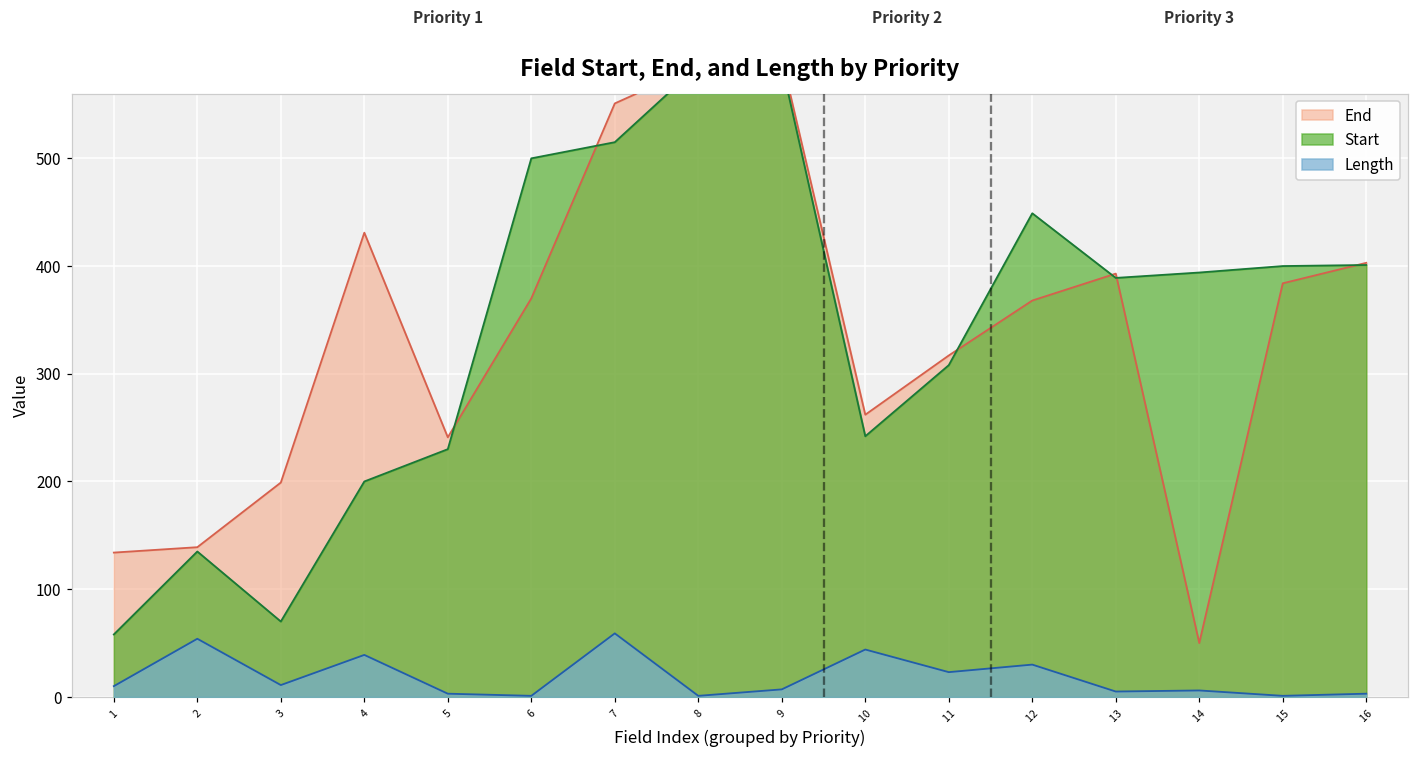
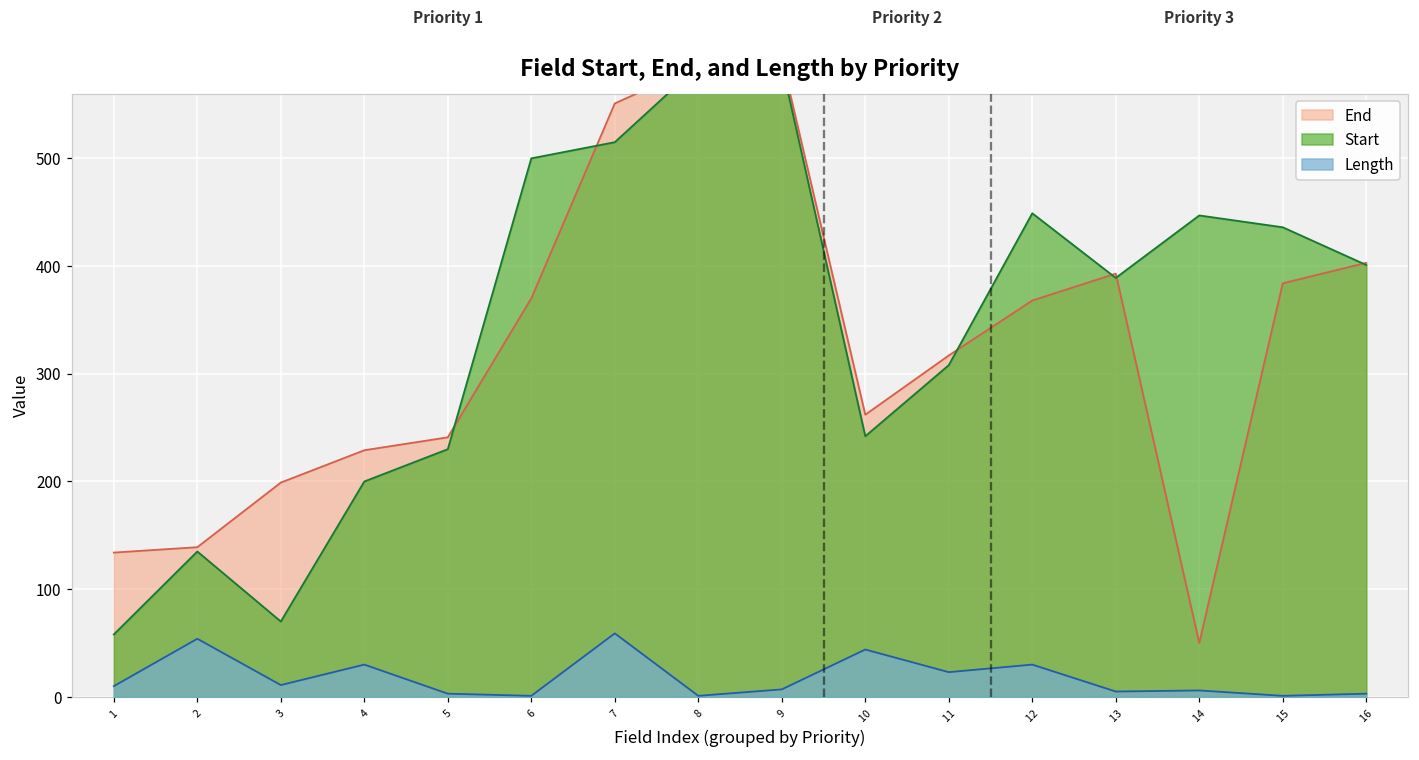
End, 4: 430 -> 230
Length, 4: 40 -> 30
Start, 14: 390 -> 450
Start, 15: 400 -> 440
